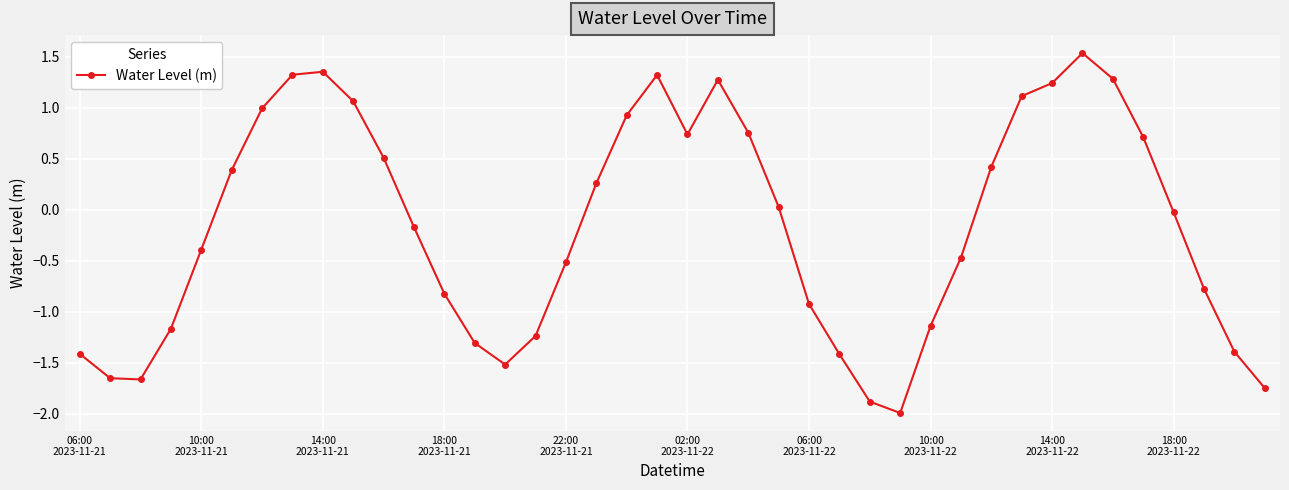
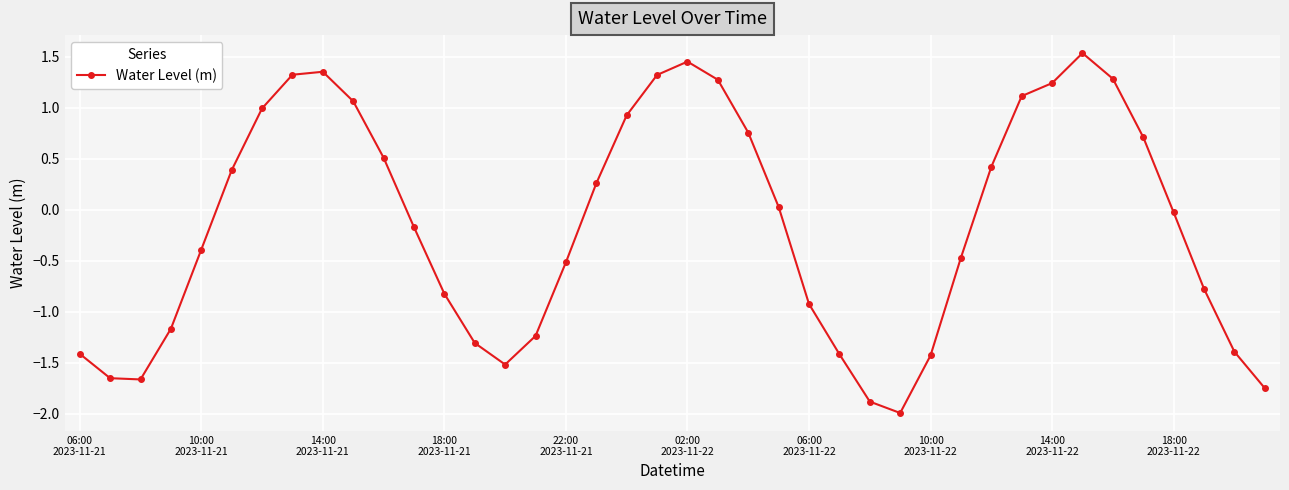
02:00 2023-11-22: 0.74 -> 1.45
10:00 2023-11-22: -1.14 -> -1.43
